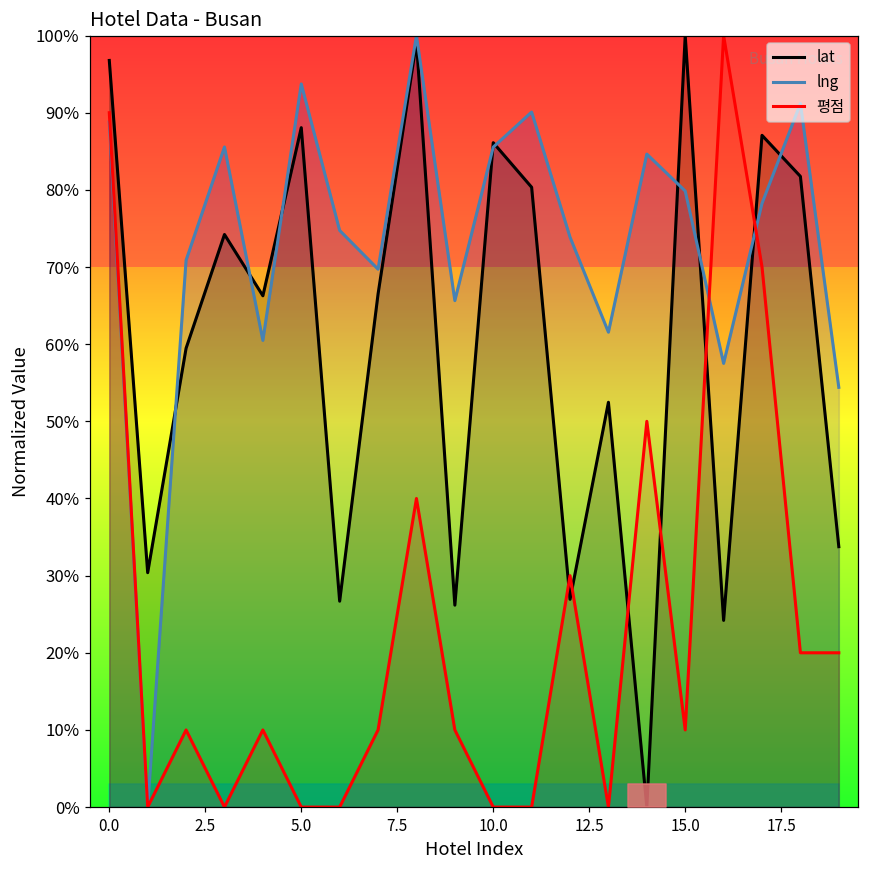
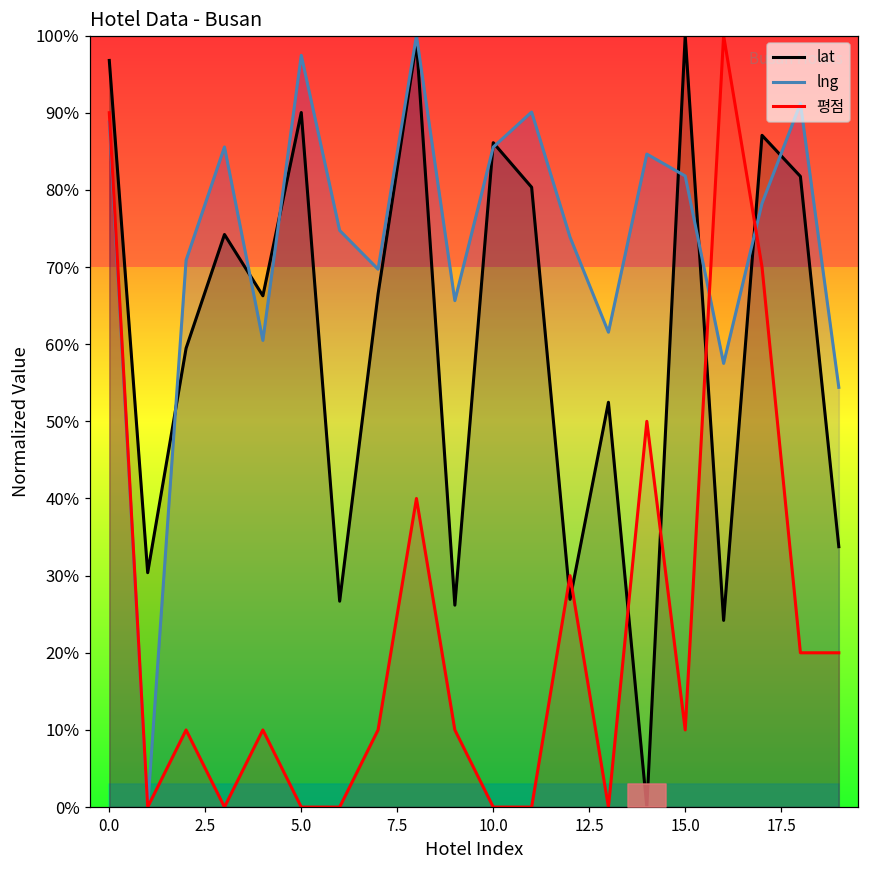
lat, 5.0: 88% -> 90%
lng, 5.0: 94% -> 97%
lng, 15.0: 80% -> 82%
